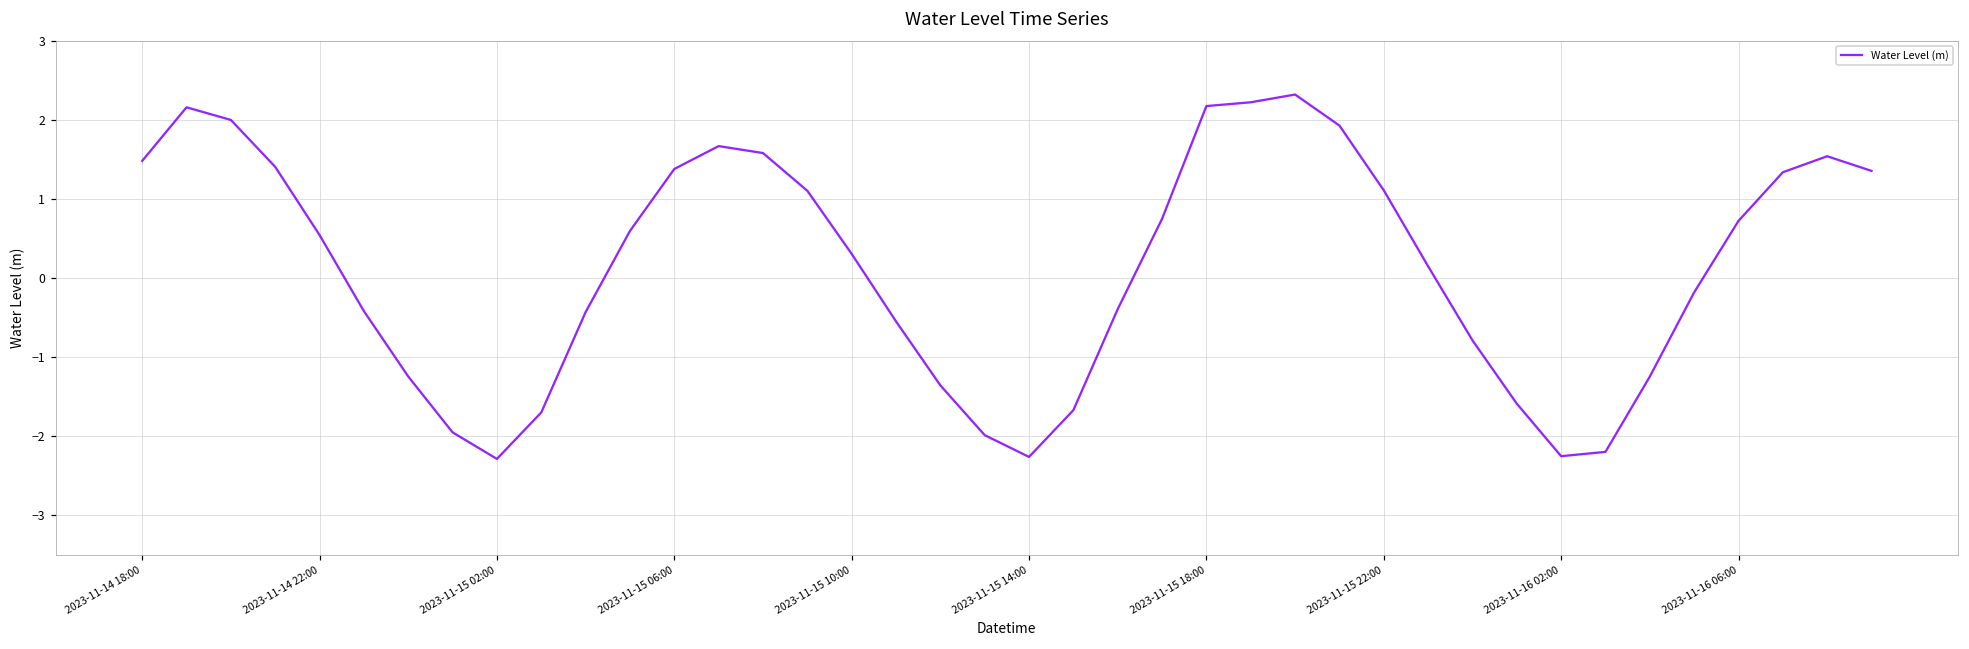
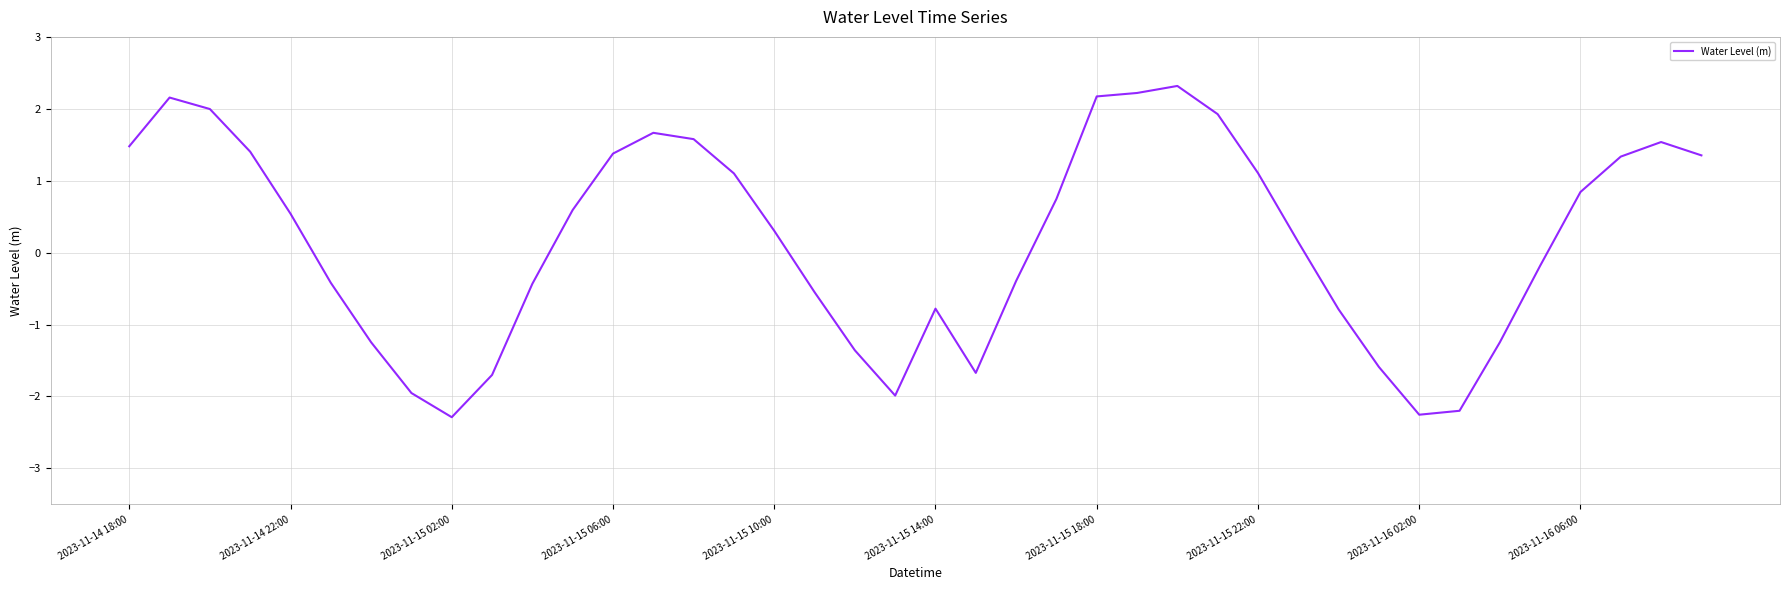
2023-11-15 14:00: -2.3 -> -0.8
2023-11-16 06:00: 0.7 -> 0.8
